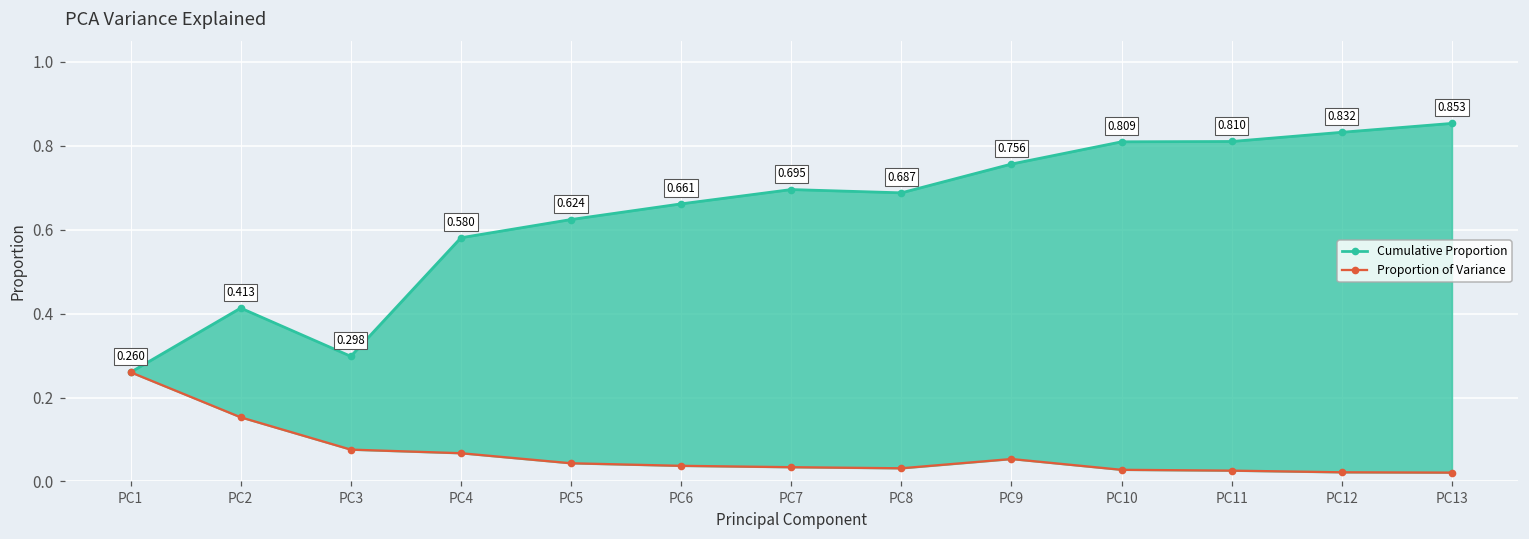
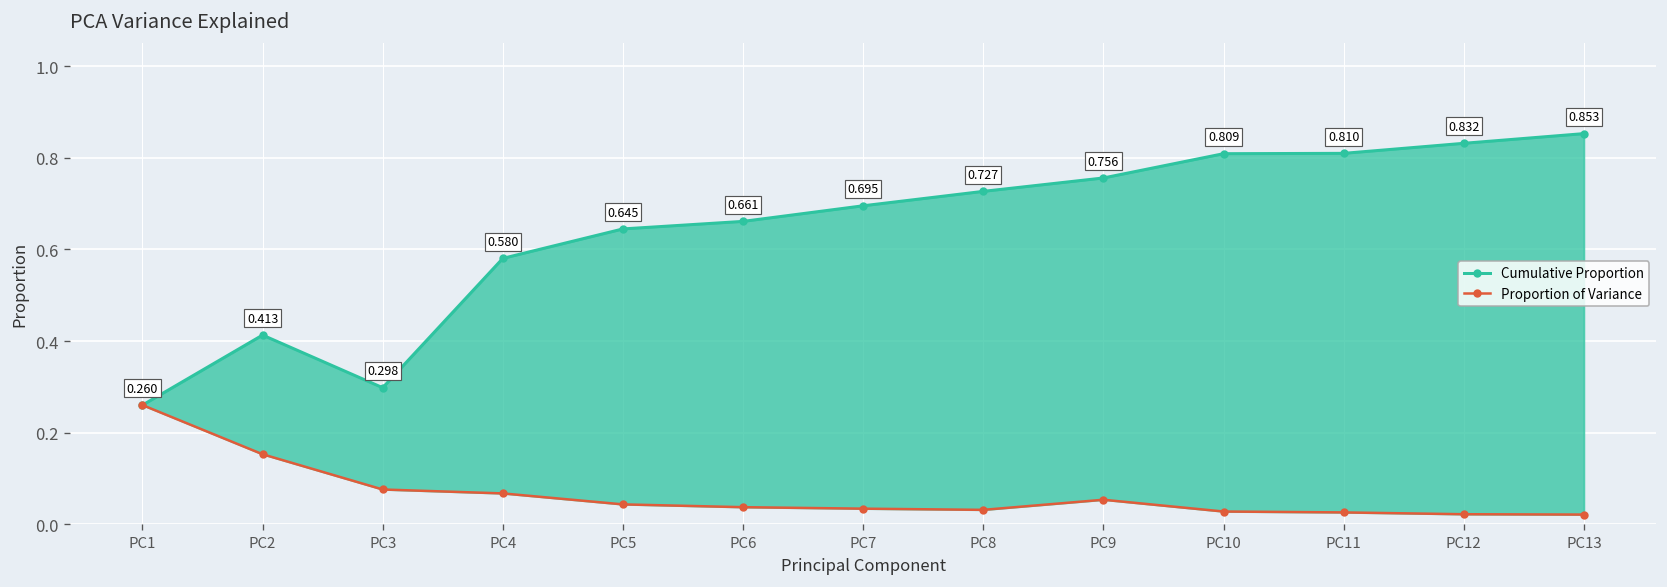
Cumulative Proportion, PC5: 0.624 -> 0.645
Cumulative Proportion, PC8: 0.687 -> 0.727
